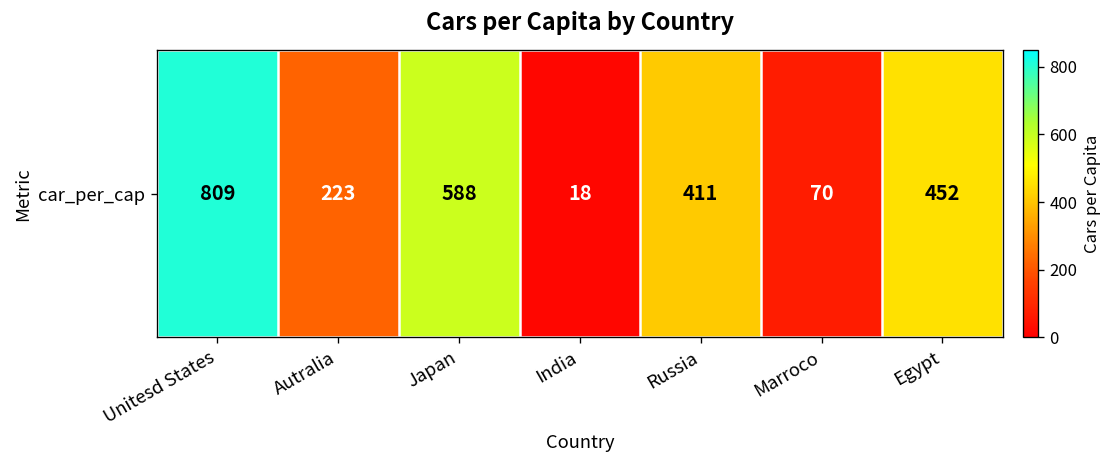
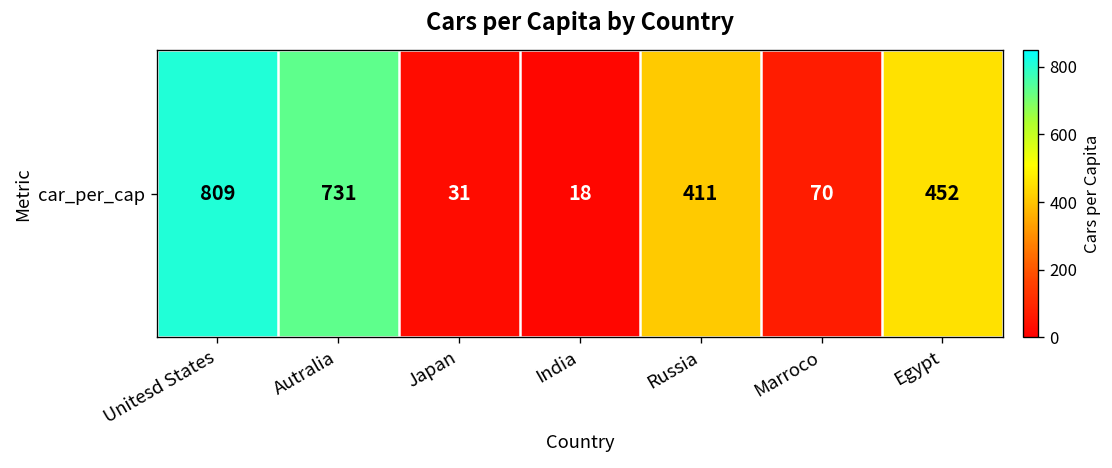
car_per_cap, Autralia: 223 -> 731
car_per_cap, Japan: 588 -> 31
